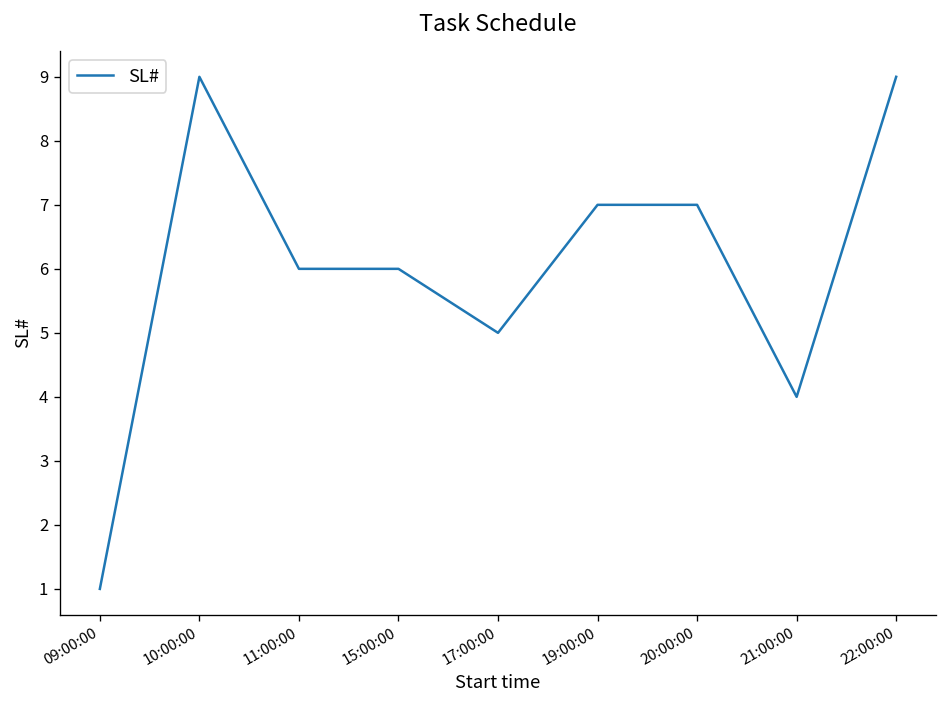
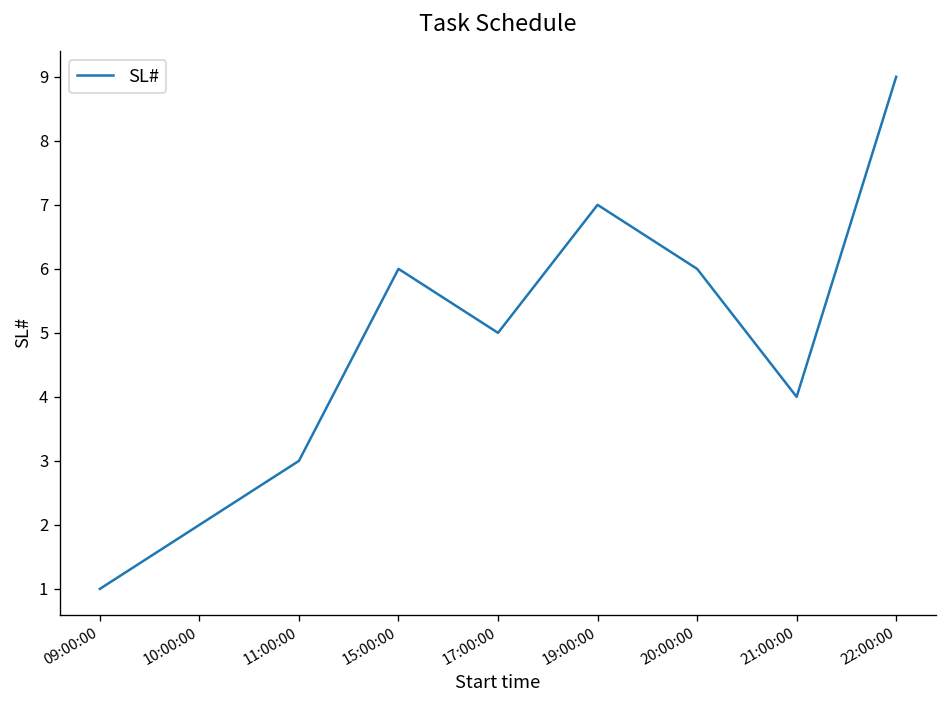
10:00:00: 9 -> 2
11:00:00: 6 -> 3
20:00:00: 7 -> 6
